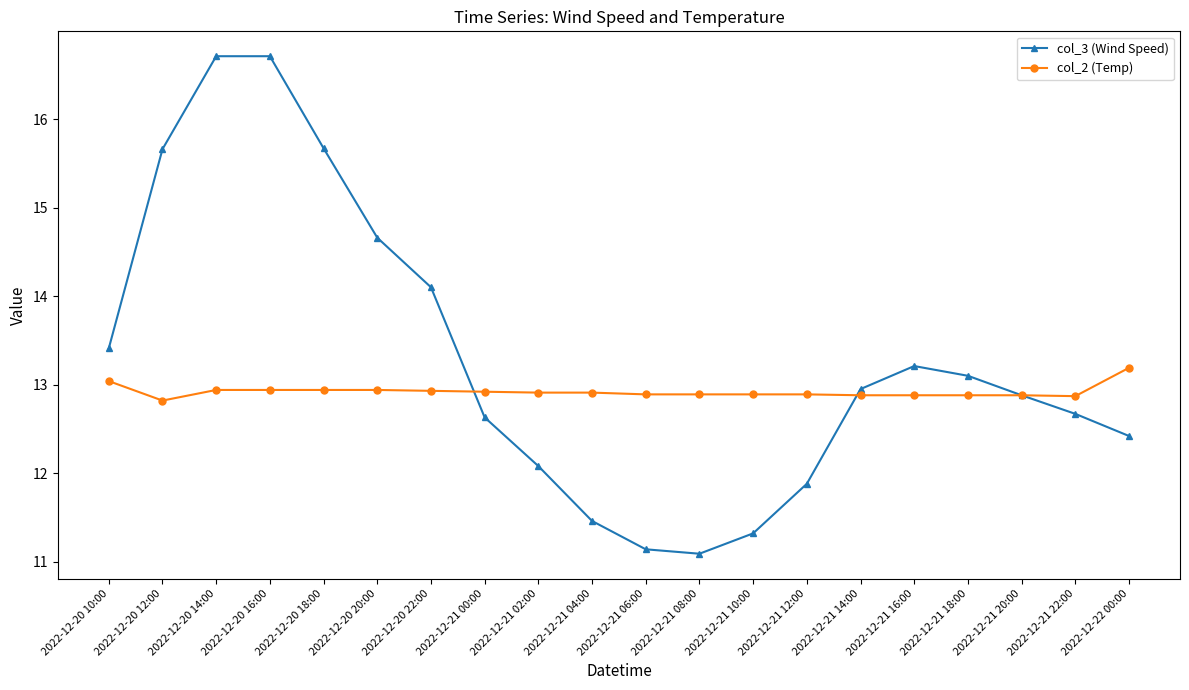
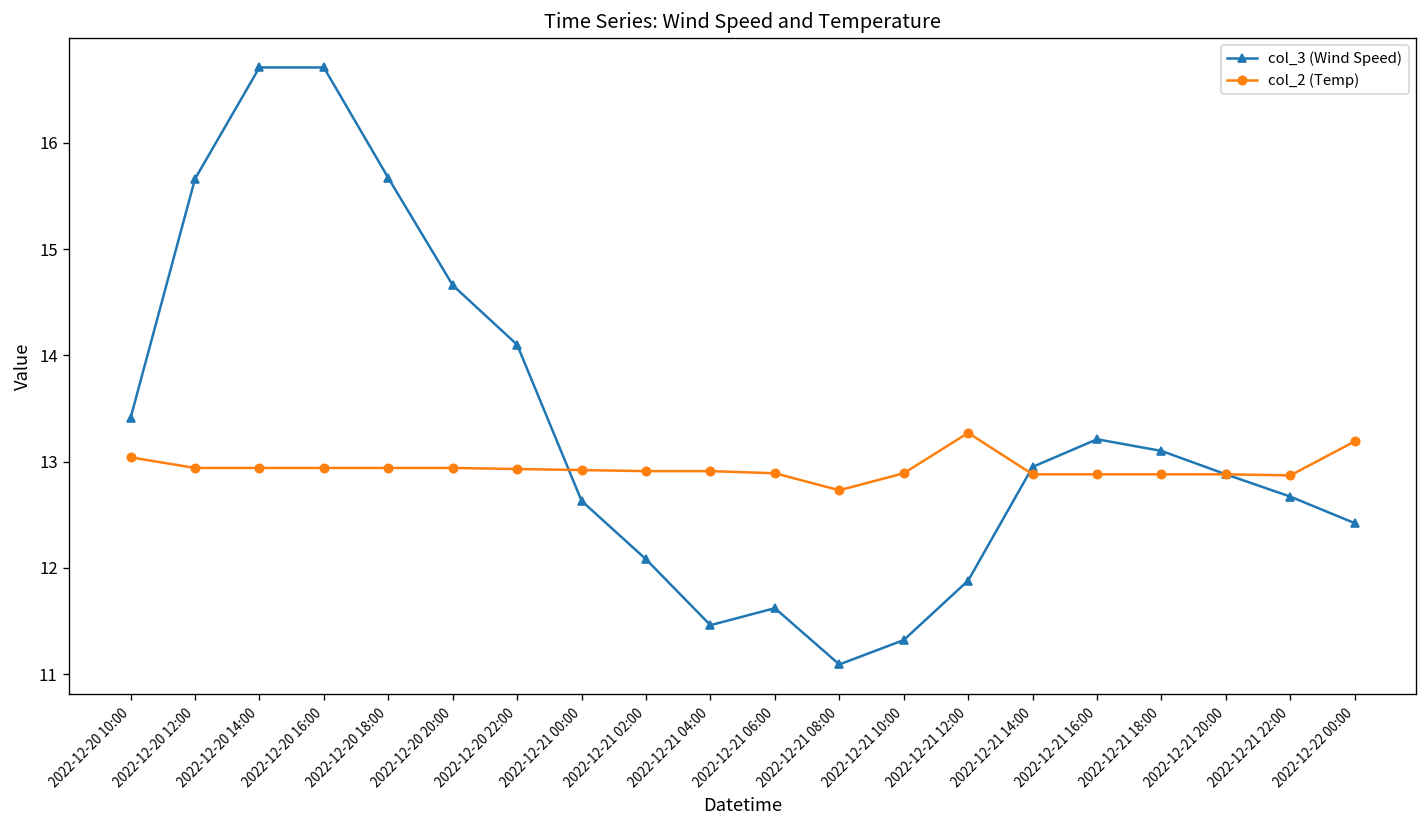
col_2 (Temp), 2022-12-20 12:00: 12.8 -> 12.9
col_3 (Wind Speed), 2022-12-21 06:00: 11.1 -> 11.6
col_2 (Temp), 2022-12-21 08:00: 12.9 -> 12.7
col_2 (Temp), 2022-12-21 12:00: 12.9 -> 13.3
